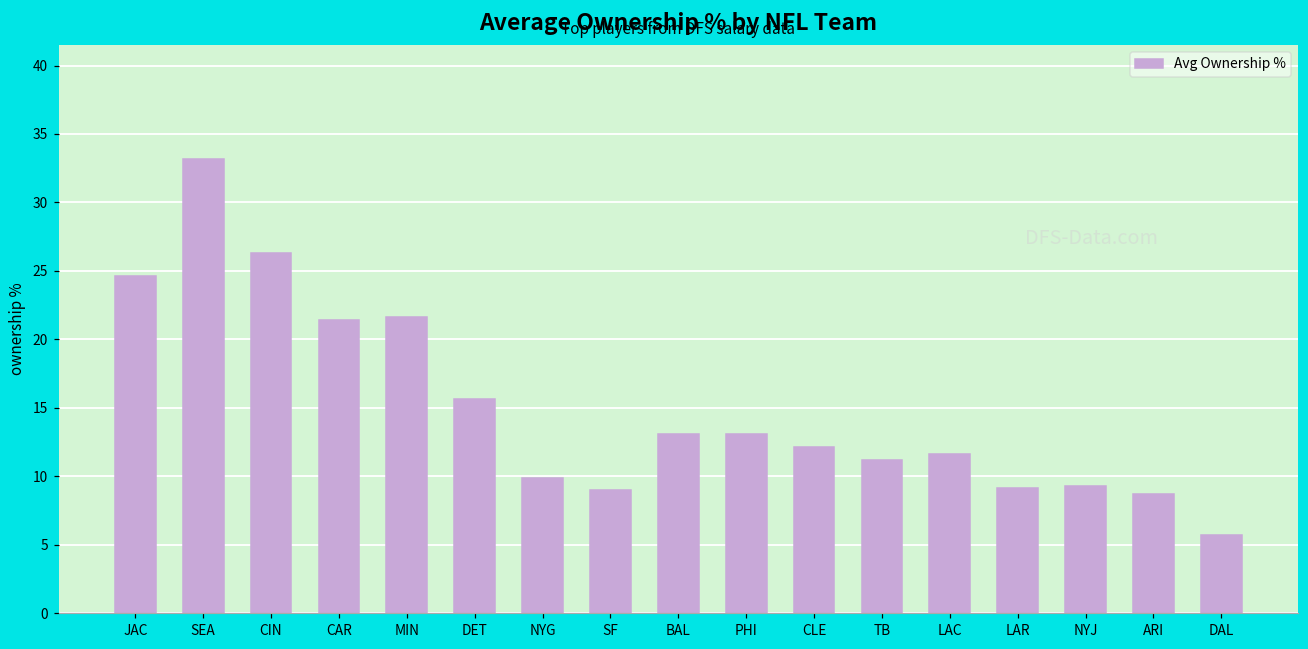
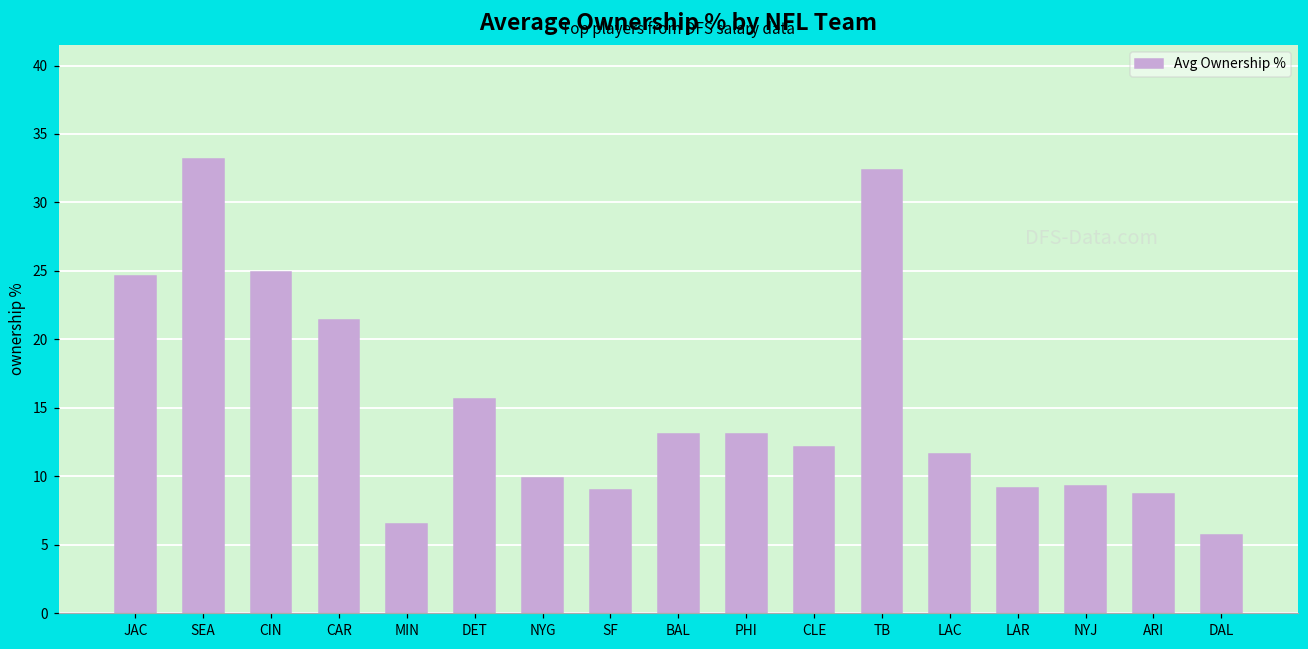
CIN: 26.3 -> 24.9
MIN: 21.6 -> 6.5
TB: 11.2 -> 32.4
